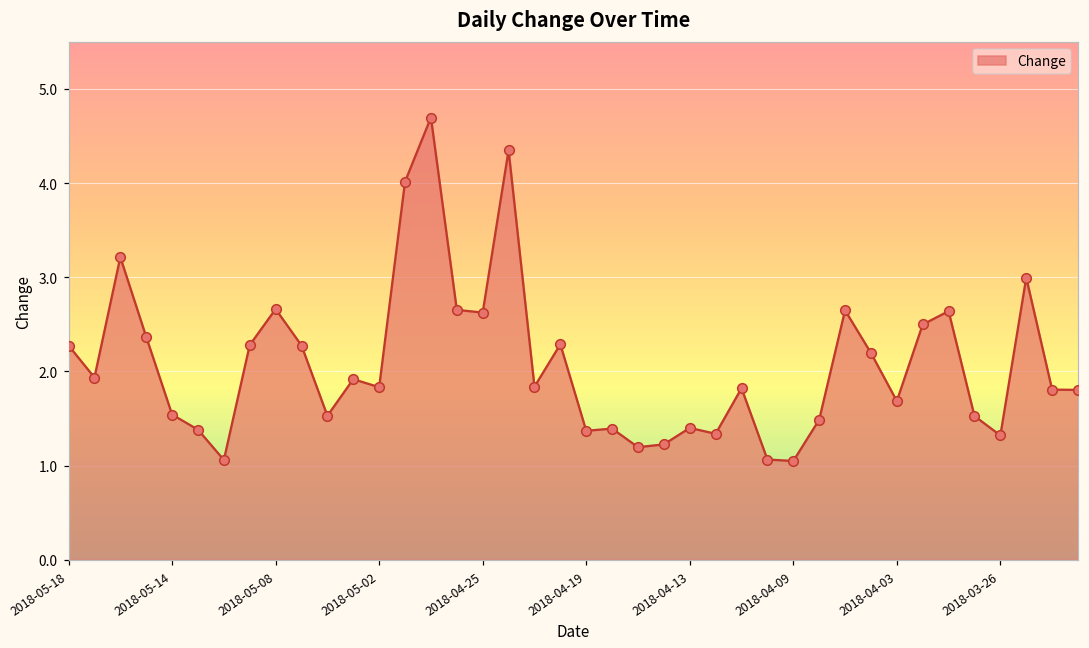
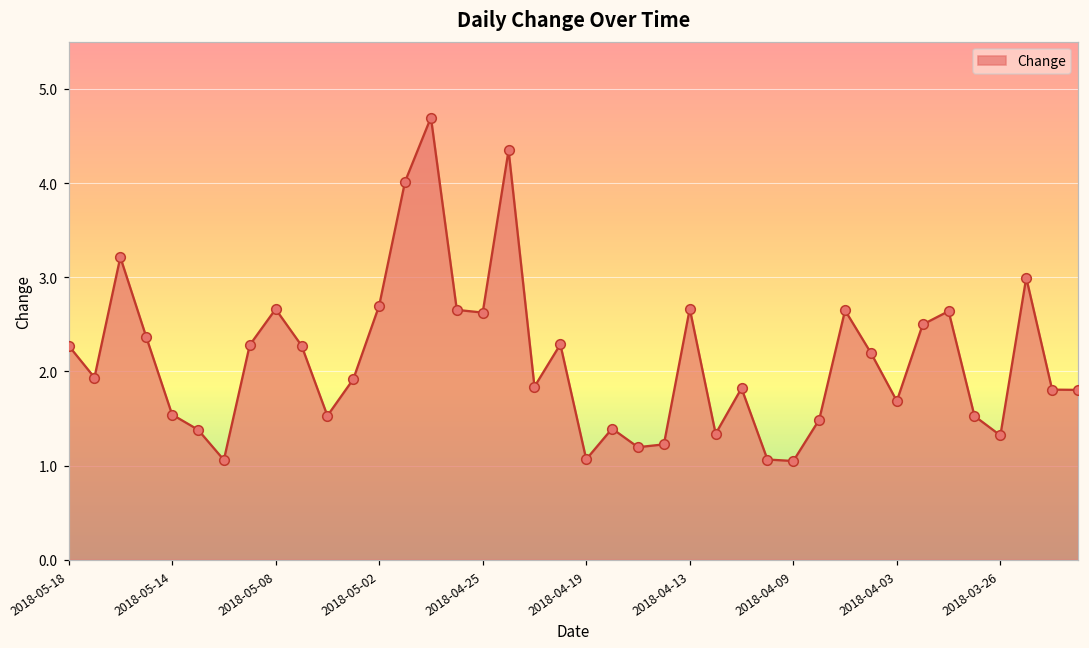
2018-05-02: 1.8 -> 2.7
2018-04-19: 1.4 -> 1.1
2018-04-13: 1.4 -> 2.7
